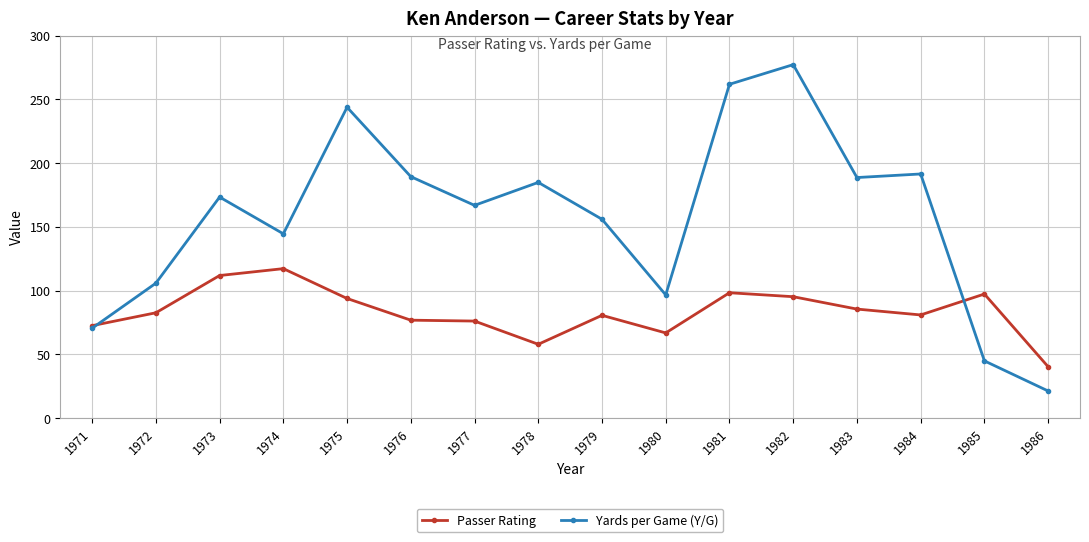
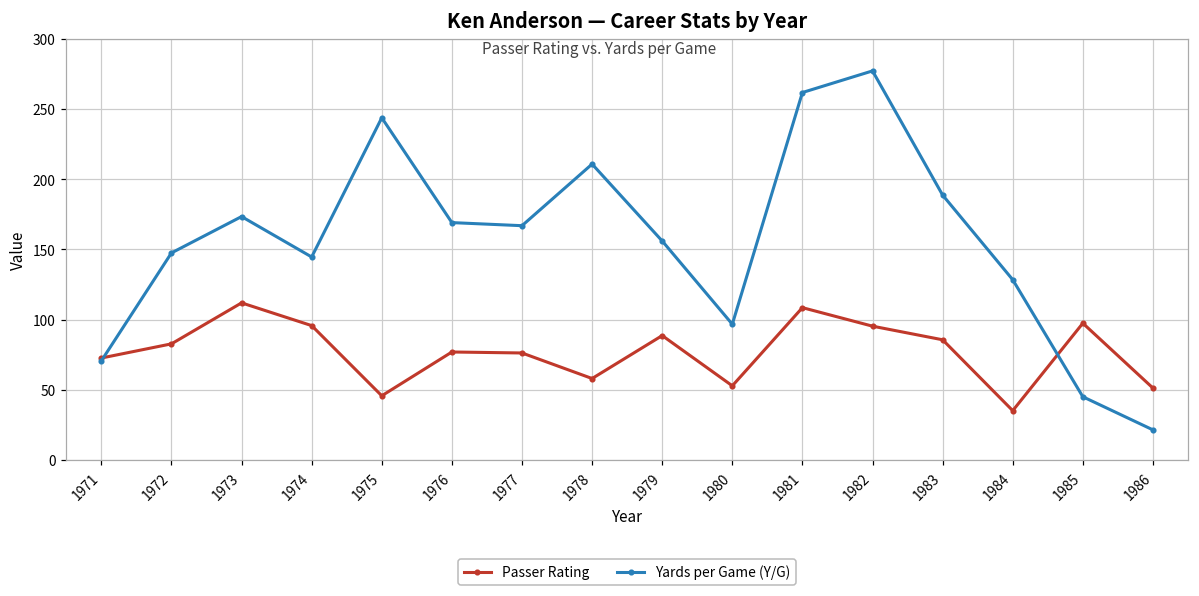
Yards per Game (Y/G), 1972: 106 -> 148
Passer Rating, 1974: 117 -> 96
Passer Rating, 1975: 94 -> 46
Yards per Game (Y/G), 1976: 189 -> 169
Yards per Game (Y/G), 1978: 185 -> 211
Passer Rating, 1979: 81 -> 89
Passer Rating, 1980: 67 -> 53
Passer Rating, 1981: 98 -> 109
Passer Rating, 1984: 81 -> 35
Yards per Game (Y/G), 1984: 192 -> 128
Passer Rating, 1986: 40 -> 51
